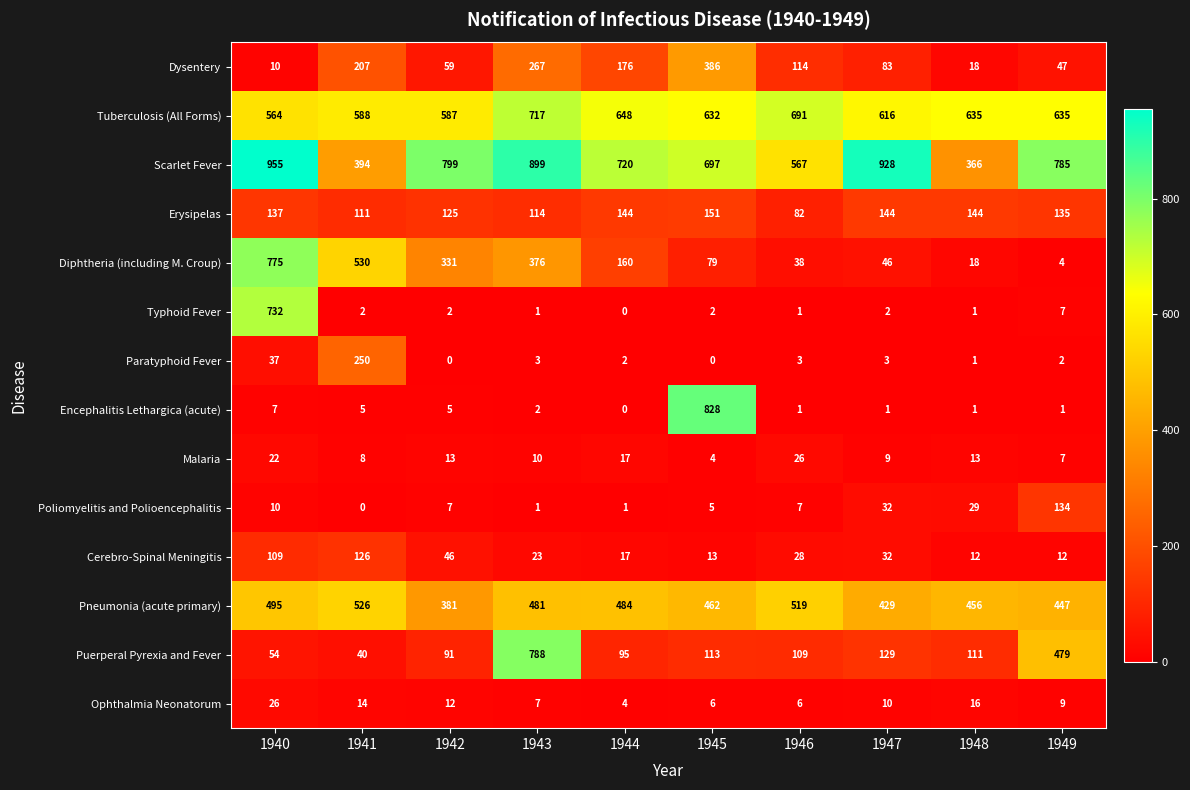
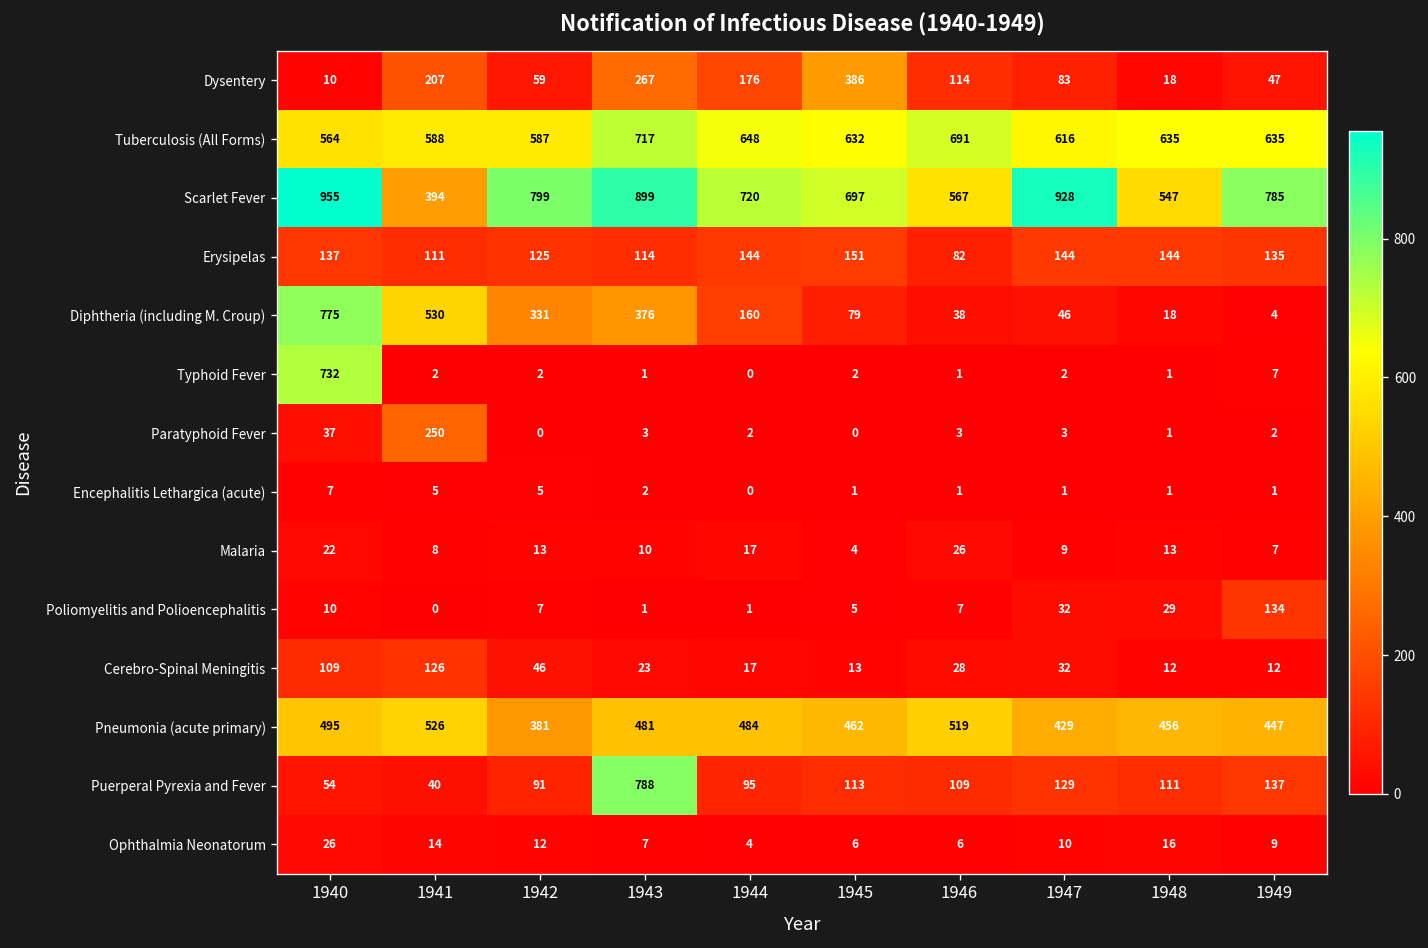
Scarlet Fever, 1948: 366 -> 547
Encephalitis Lethargica (acute), 1945: 828 -> 1
Puerperal Pyrexia and Fever, 1949: 479 -> 137
